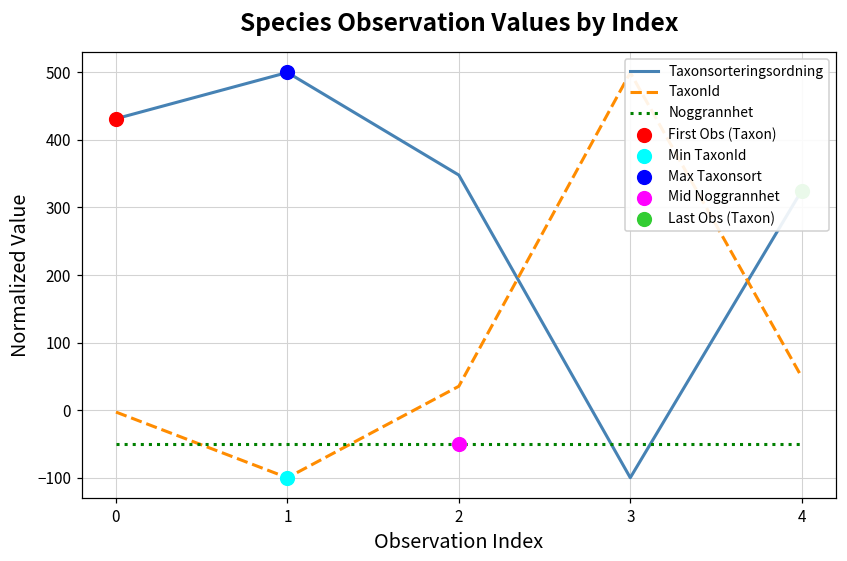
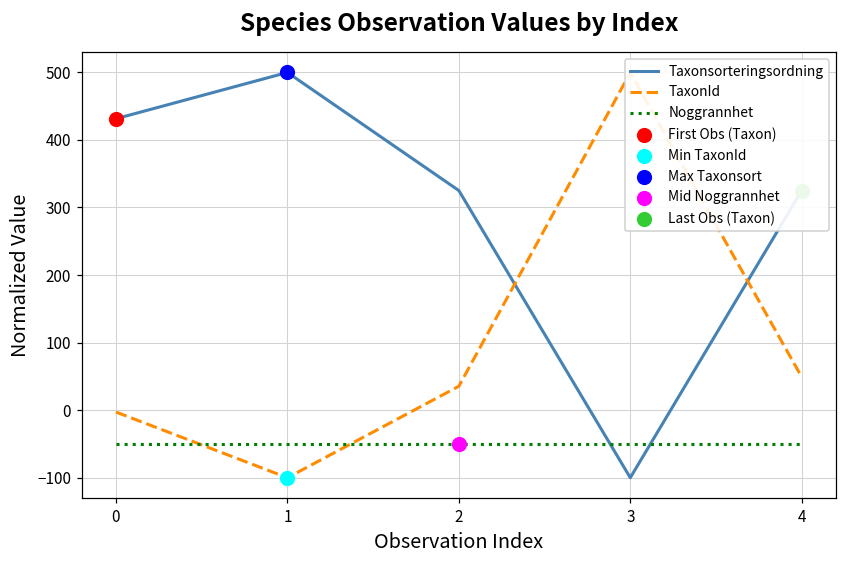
Taxonsorteringsordning, 2: 350 -> 320
